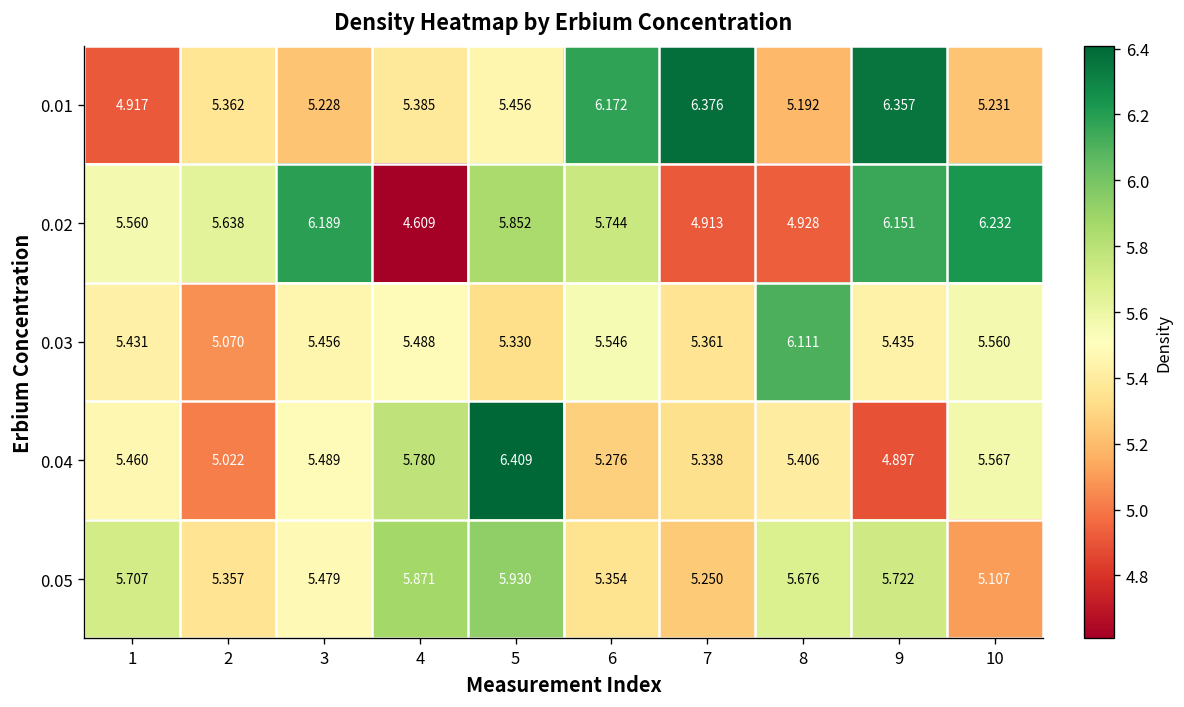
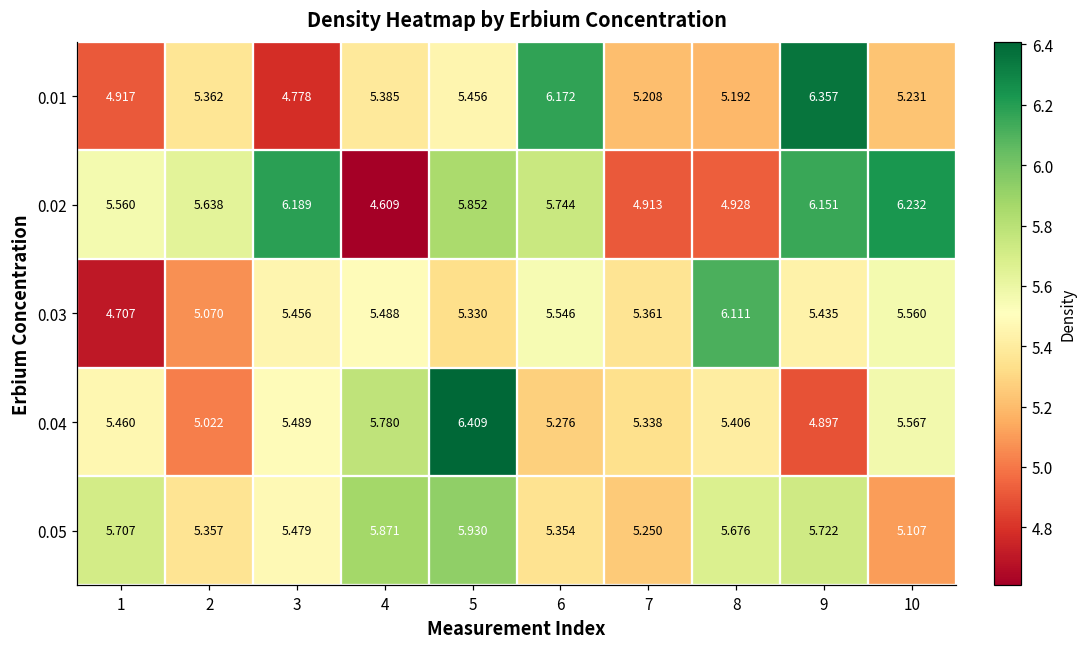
0.01, 3: 5.228 -> 4.778
0.01, 7: 6.376 -> 5.208
0.03, 1: 5.431 -> 4.707
